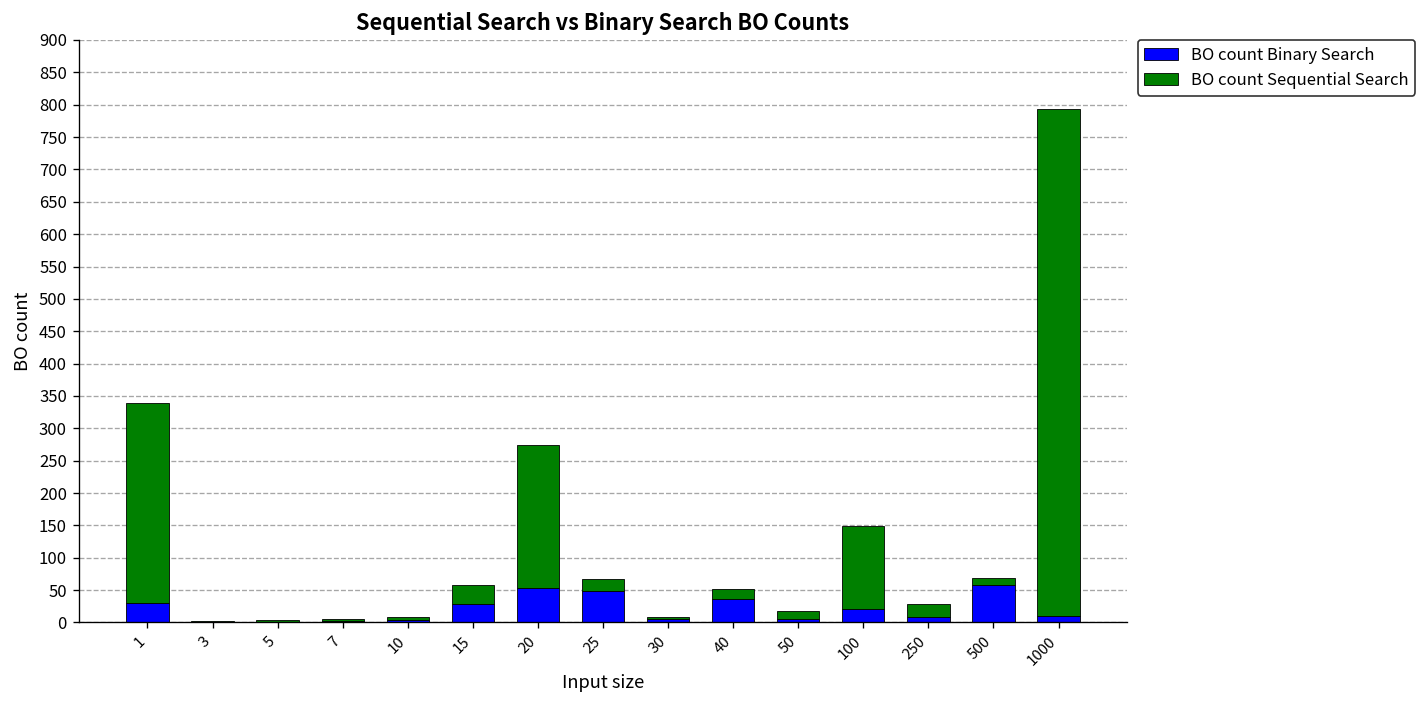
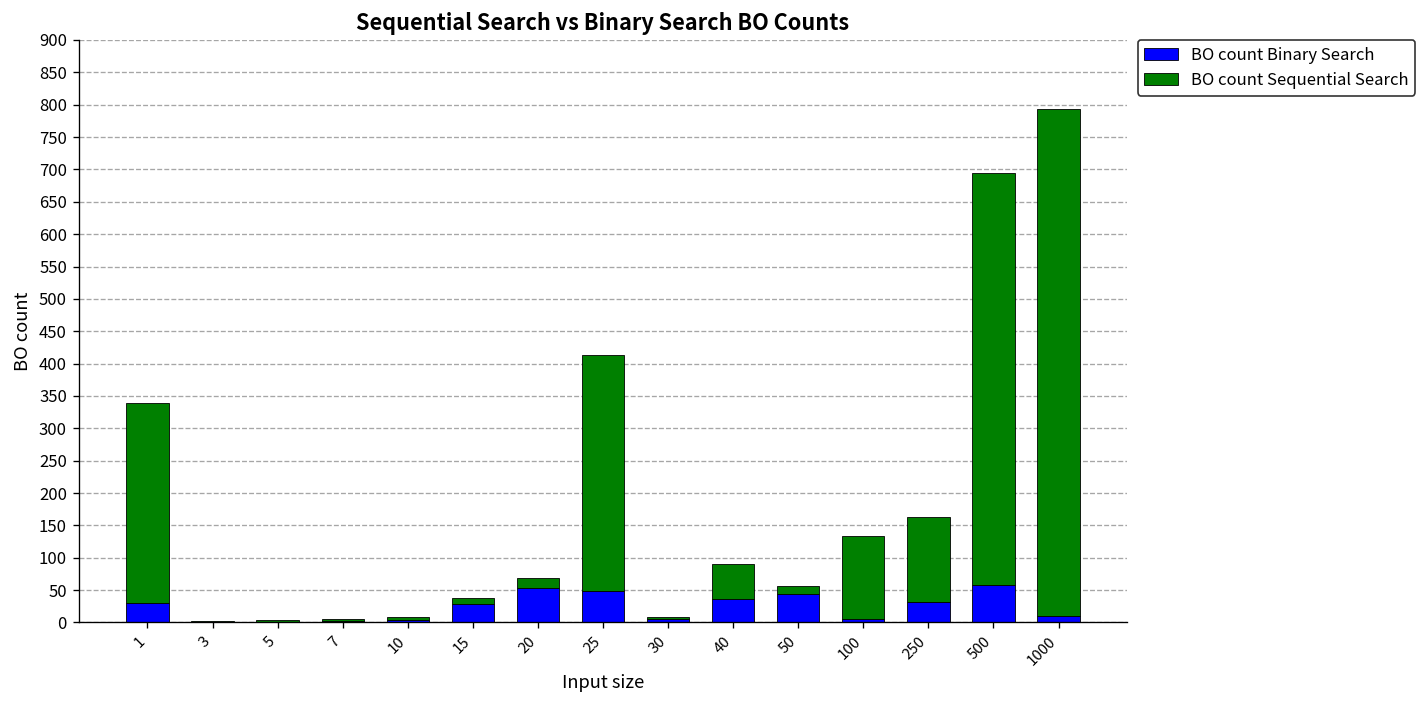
BO count Sequential Search, 15: 30 -> 10
BO count Sequential Search, 20: 220 -> 20
BO count Sequential Search, 25: 20 -> 370
BO count Sequential Search, 40: 20 -> 60
BO count Binary Search, 50: 10 -> 40
BO count Binary Search, 100: 20 -> 10
BO count Binary Search, 250: 10 -> 30
BO count Sequential Search, 250: 20 -> 130
BO count Sequential Search, 500: 10 -> 640
